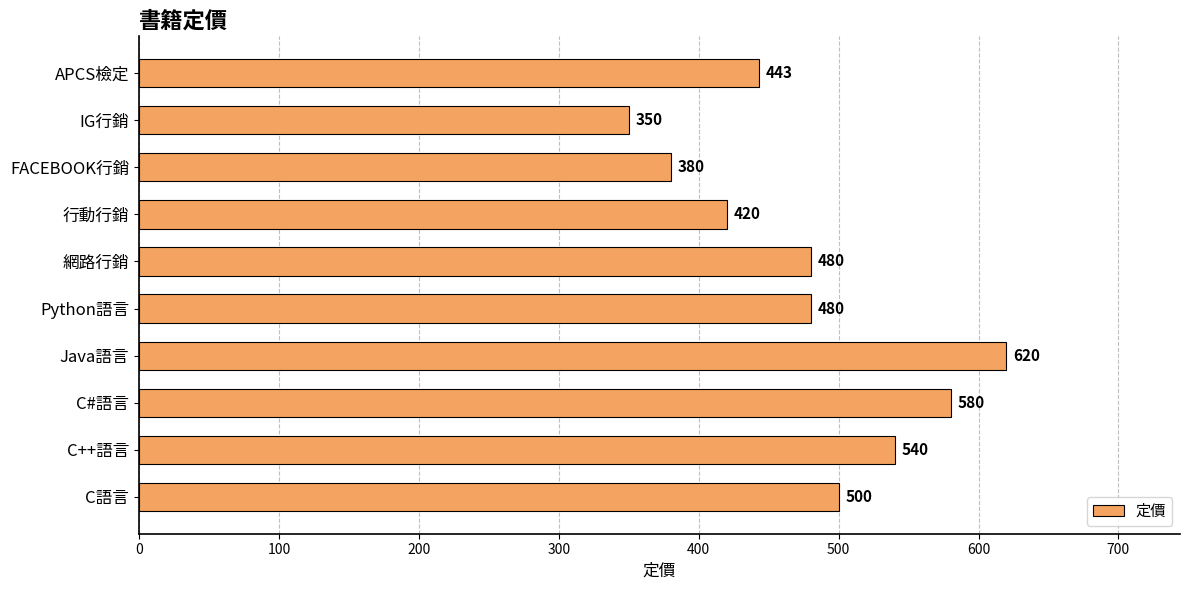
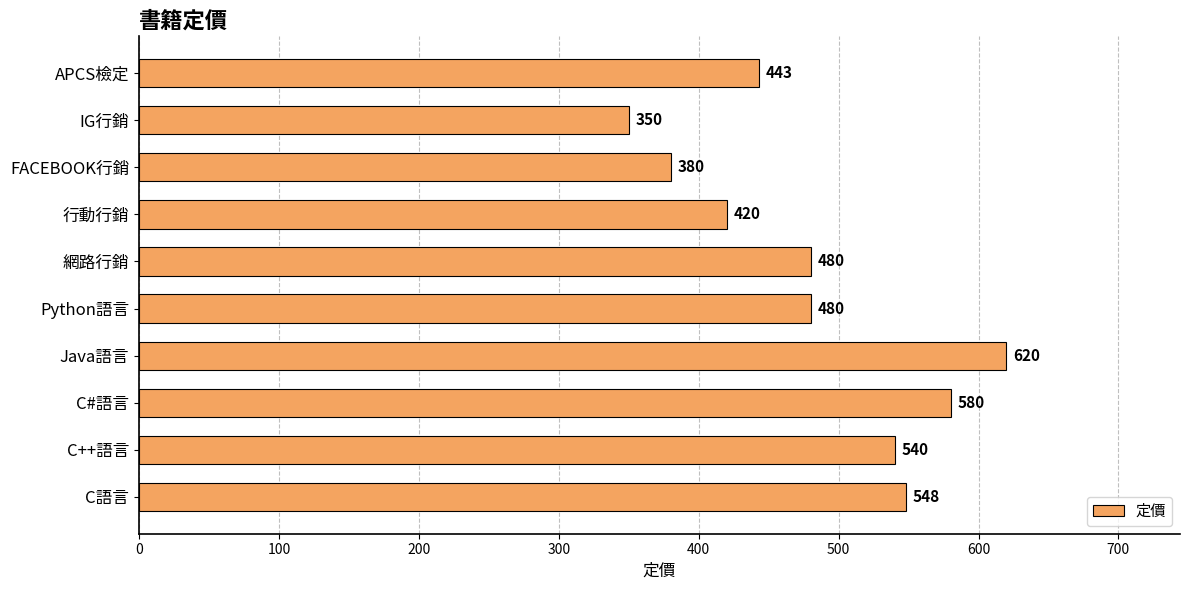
C語言: 500 -> 548
